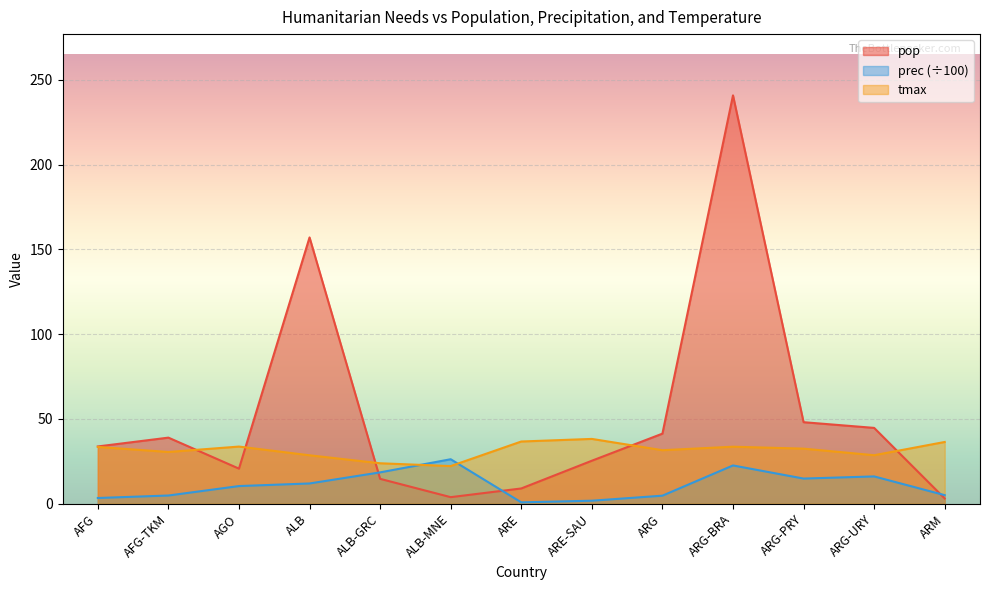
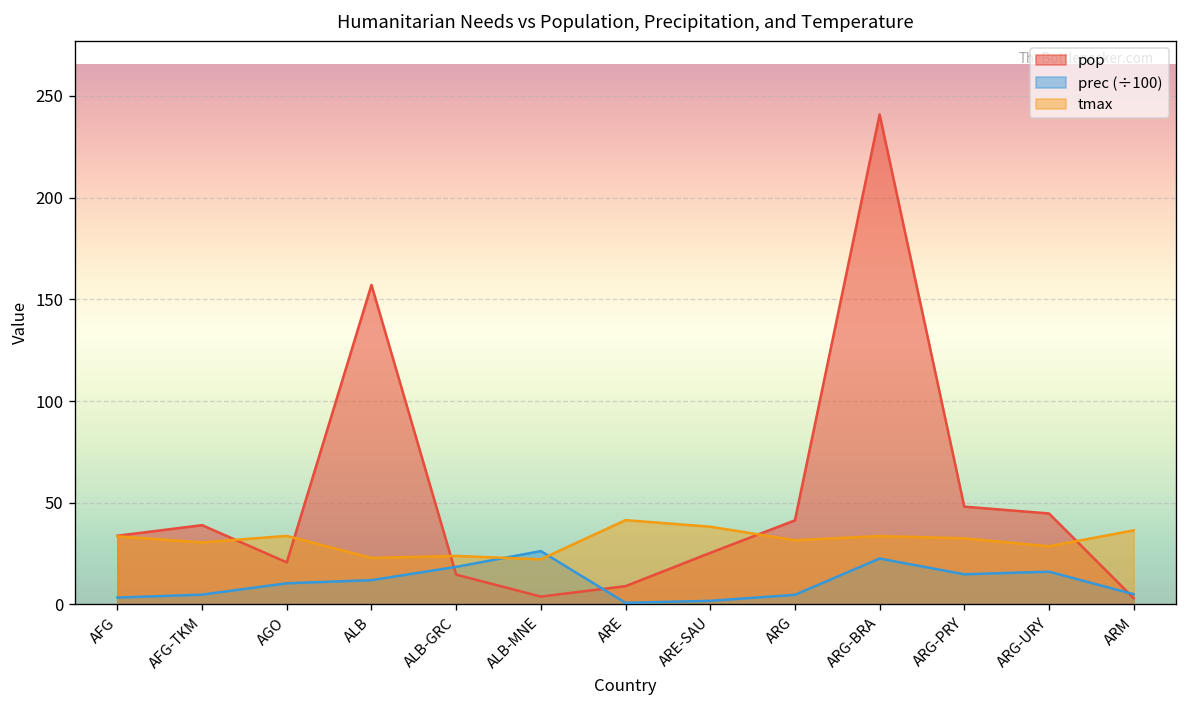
tmax, ALB: 29 -> 23
tmax, ARE: 37 -> 41
